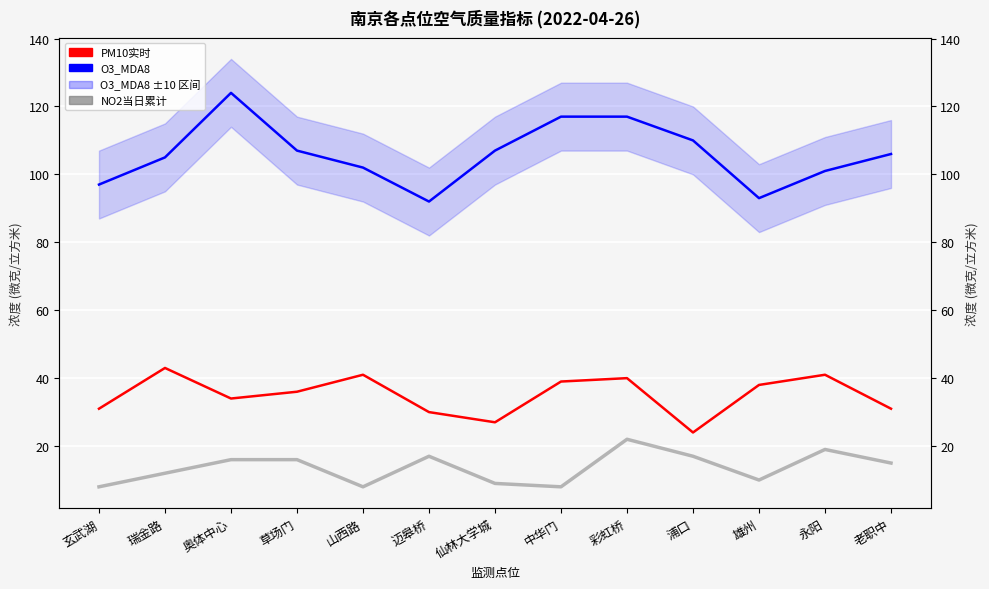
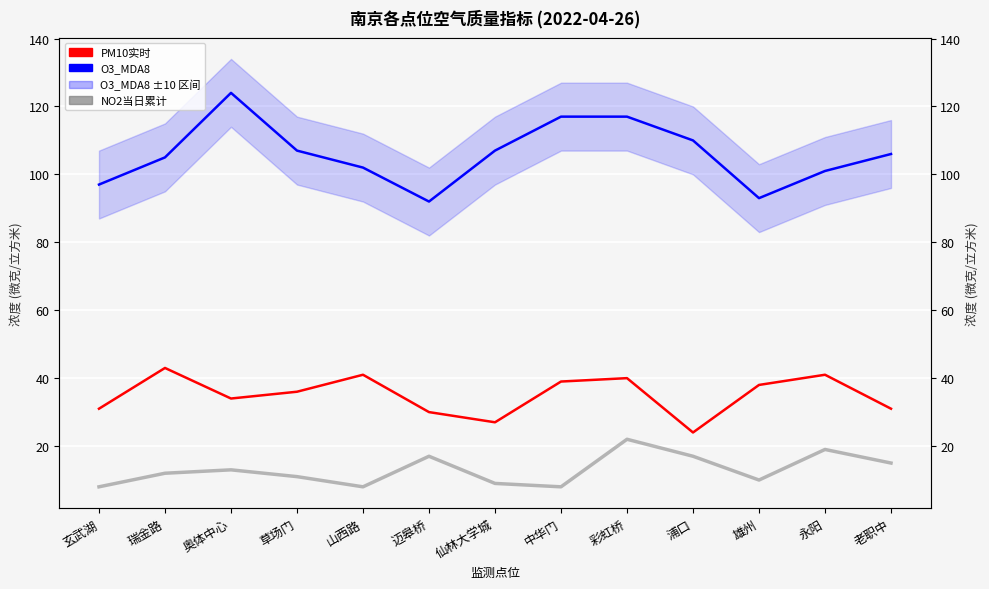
NO2当日累计, 奥体中心: 16 -> 13
NO2当日累计, 草场门: 16 -> 11
